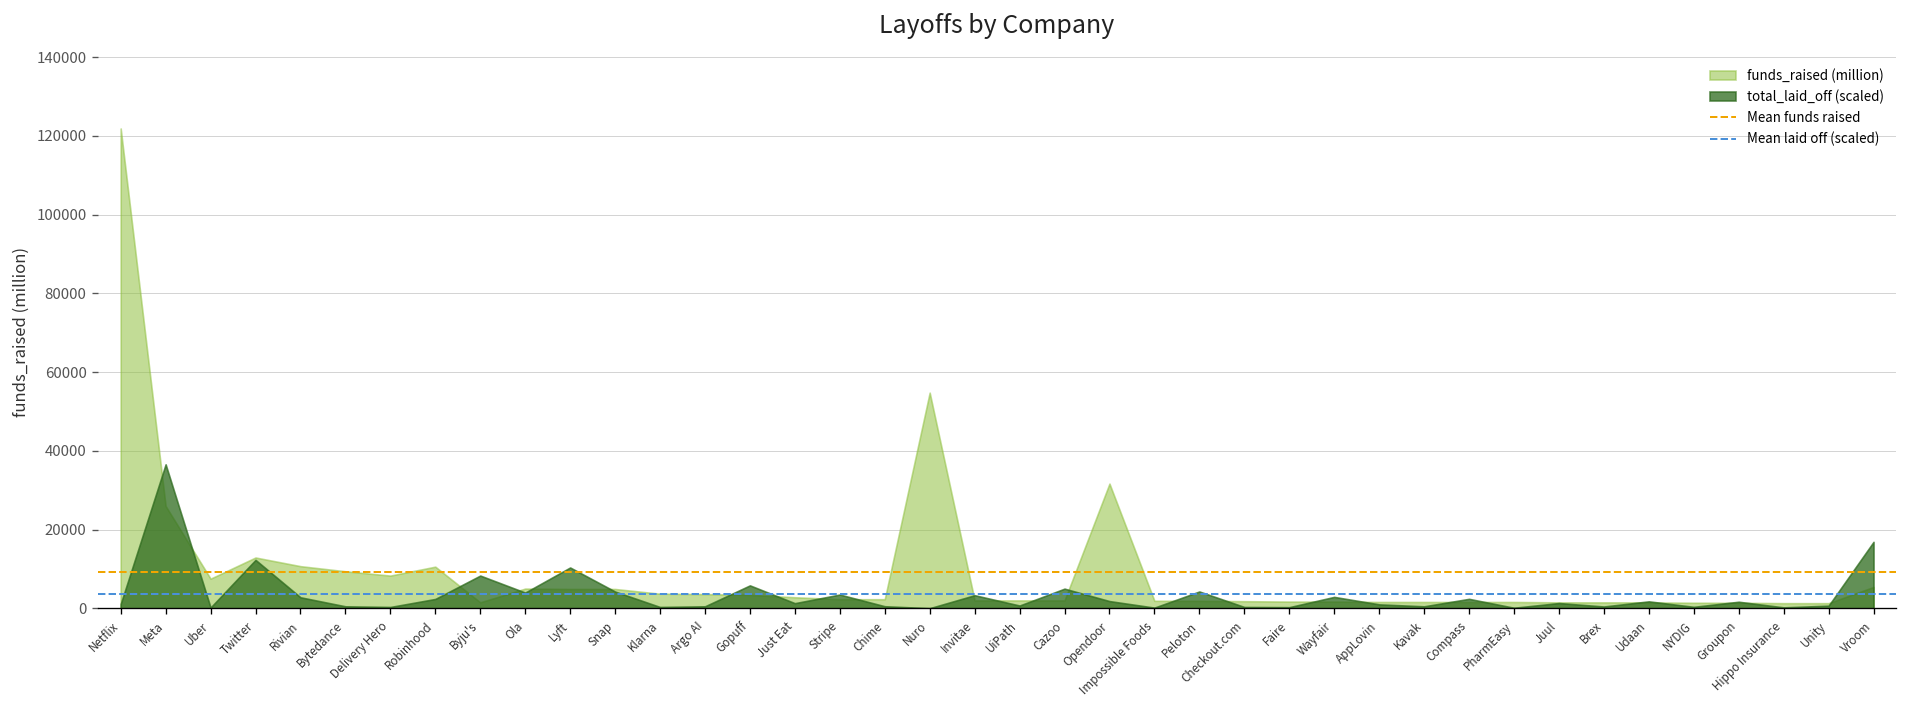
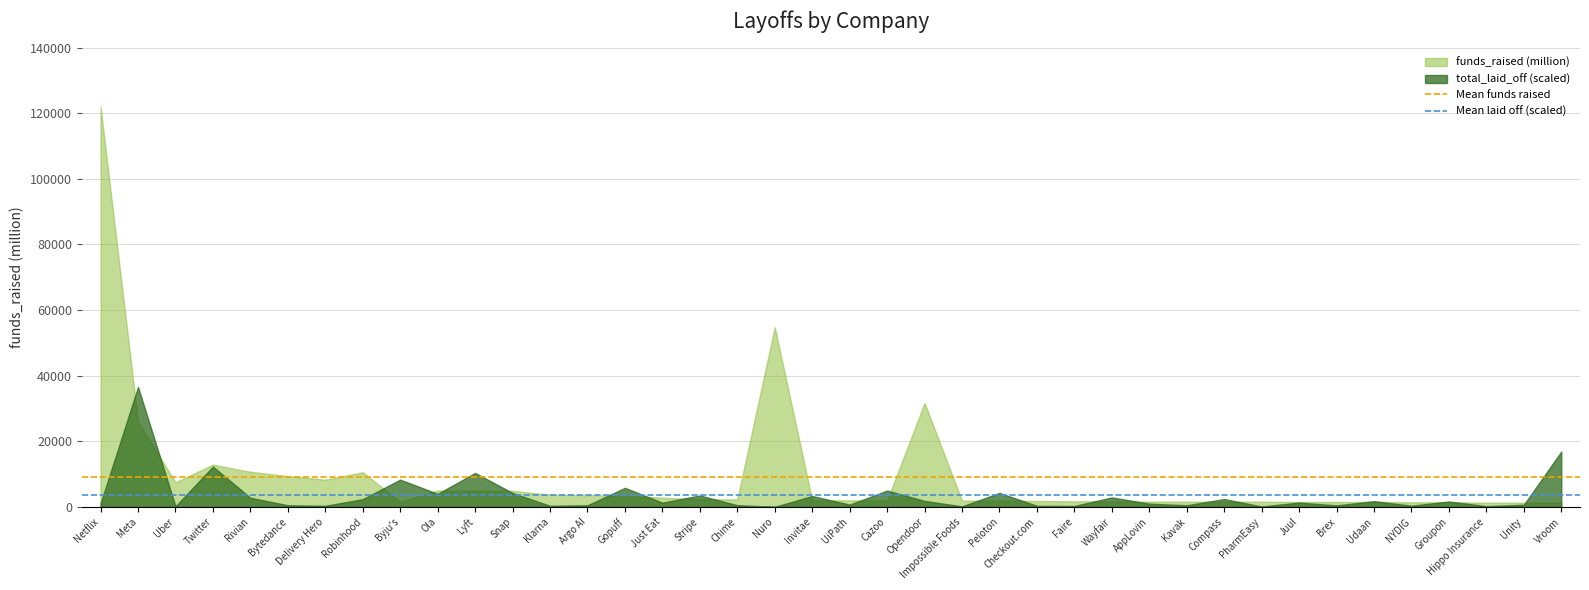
funds_raised (million), Vroom: 5000 -> 1000
